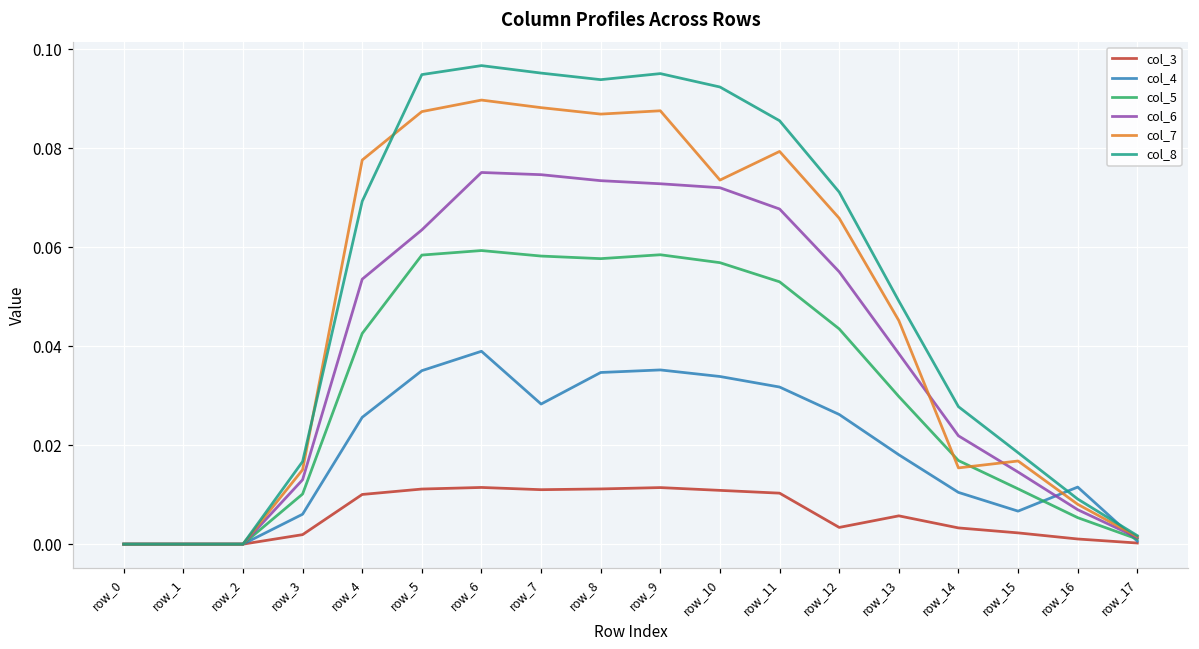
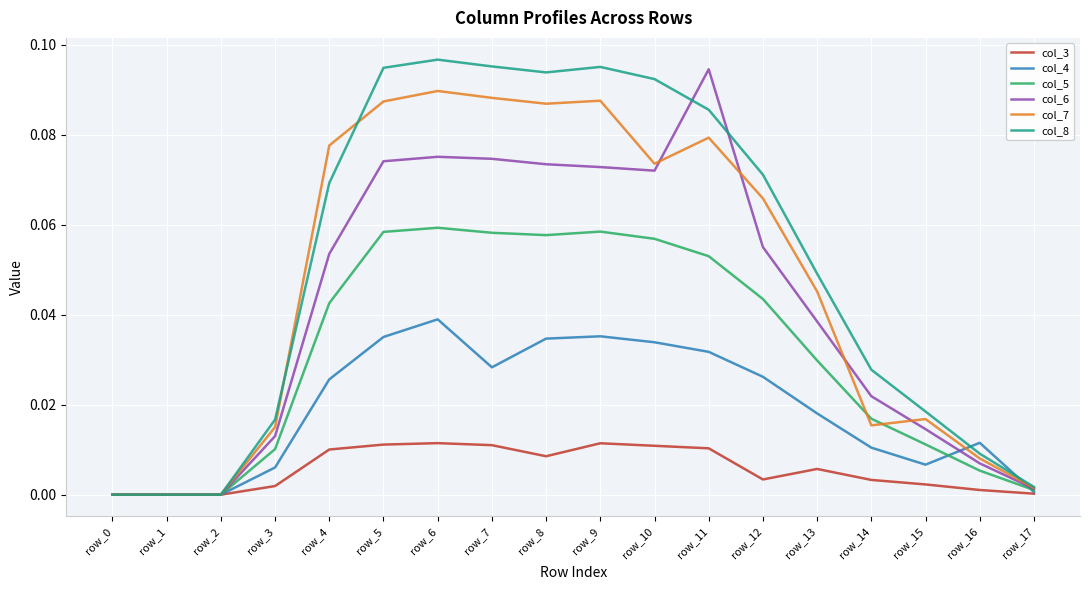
col_6, row_5: 0.063 -> 0.074
col_3, row_8: 0.011 -> 0.009
col_6, row_11: 0.068 -> 0.095
